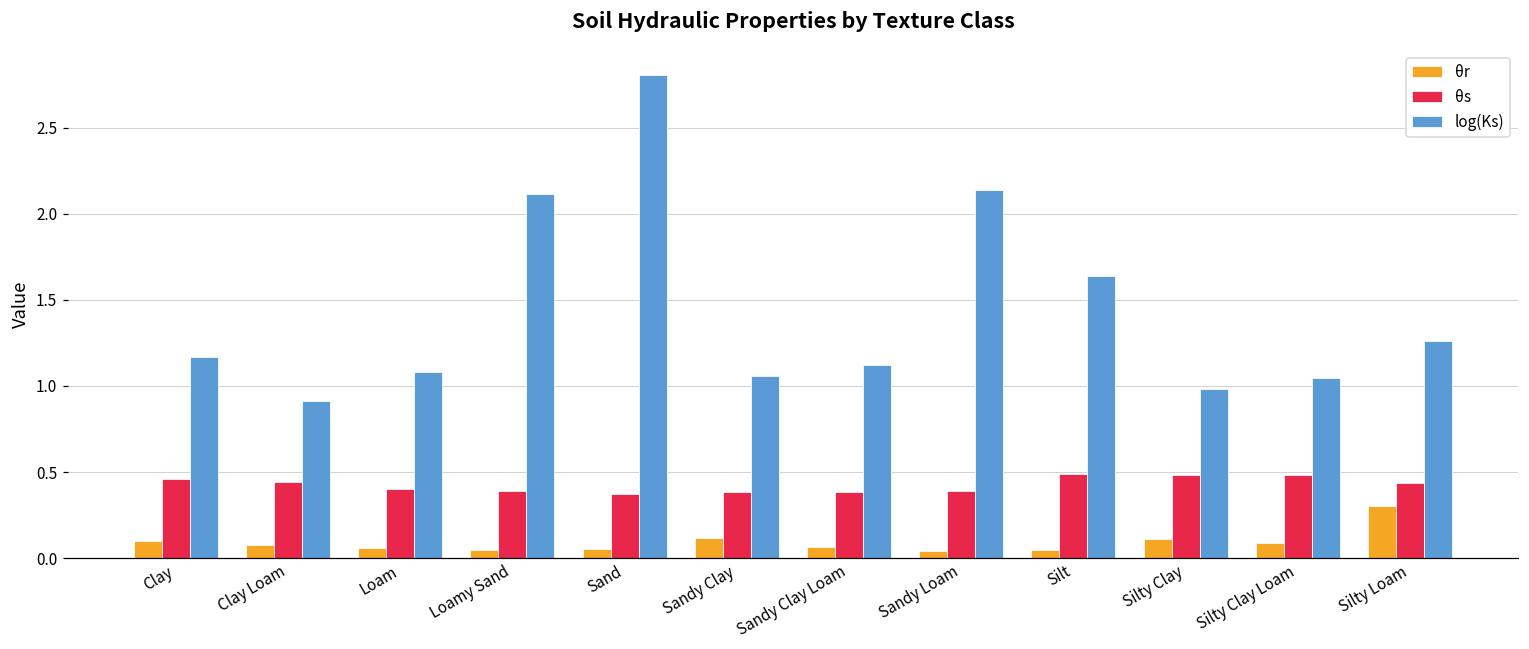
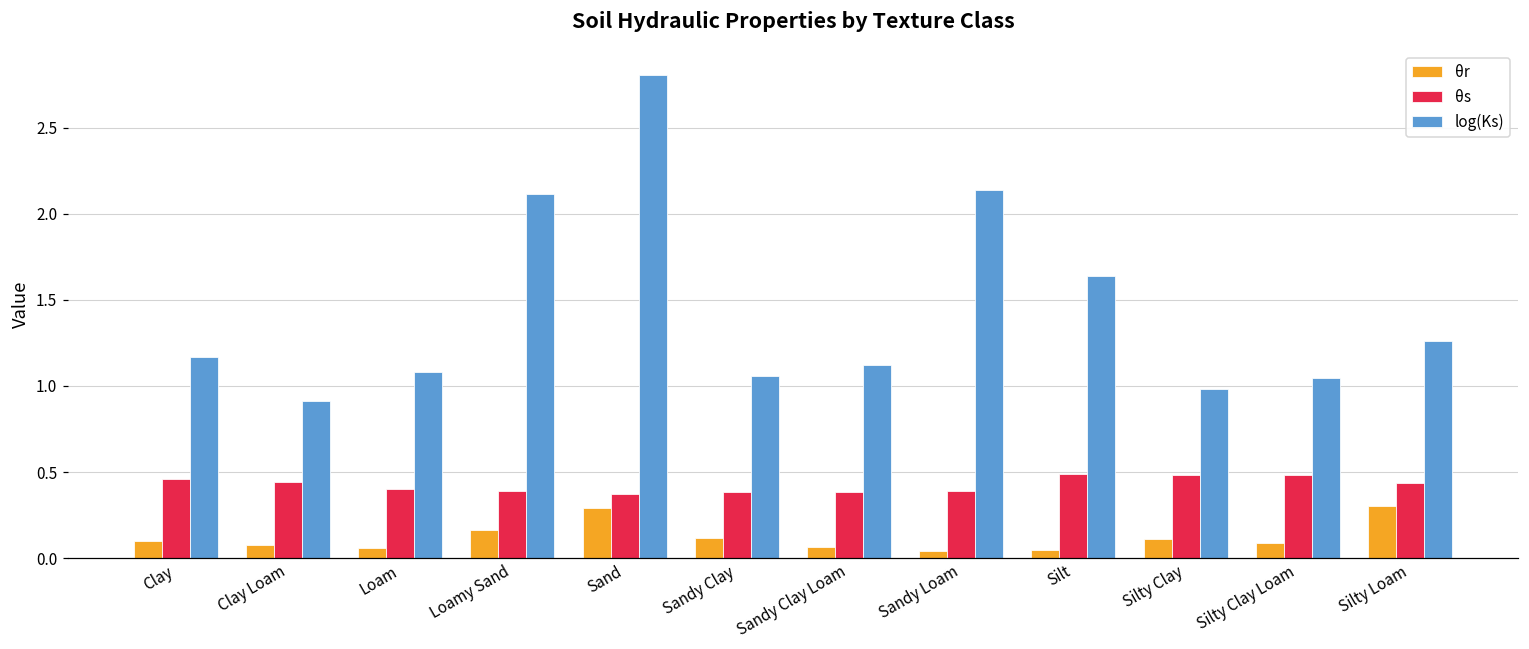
θr, Loamy Sand: 0.05 -> 0.16
θr, Sand: 0.05 -> 0.29
